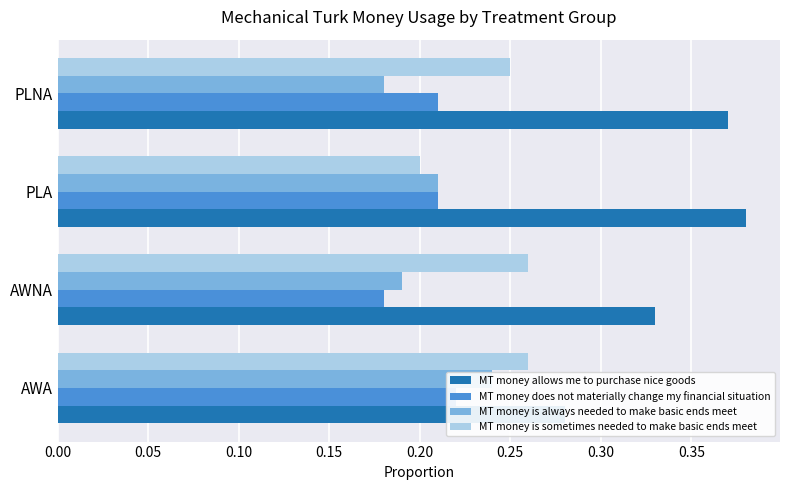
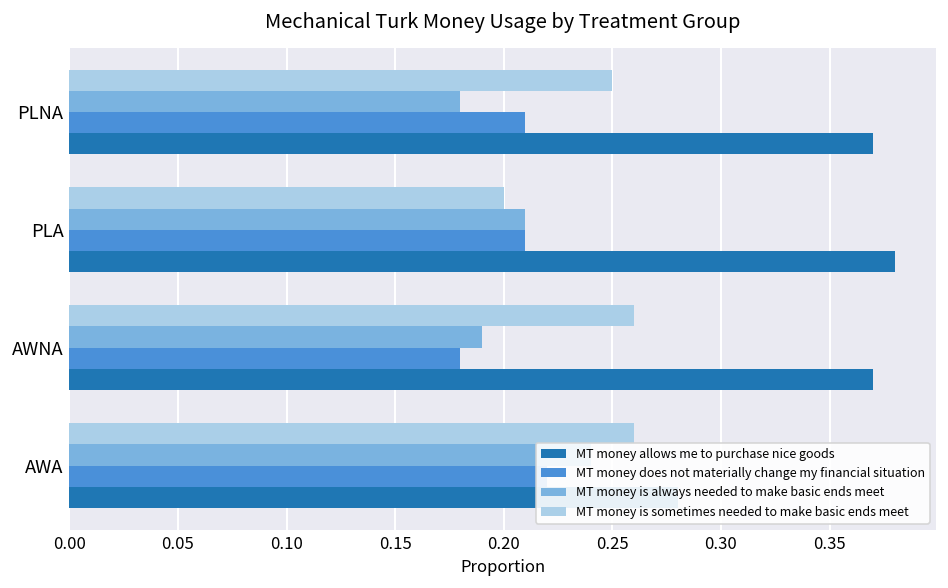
MT money allows me to purchase nice goods, AWNA: 0.33 -> 0.37
